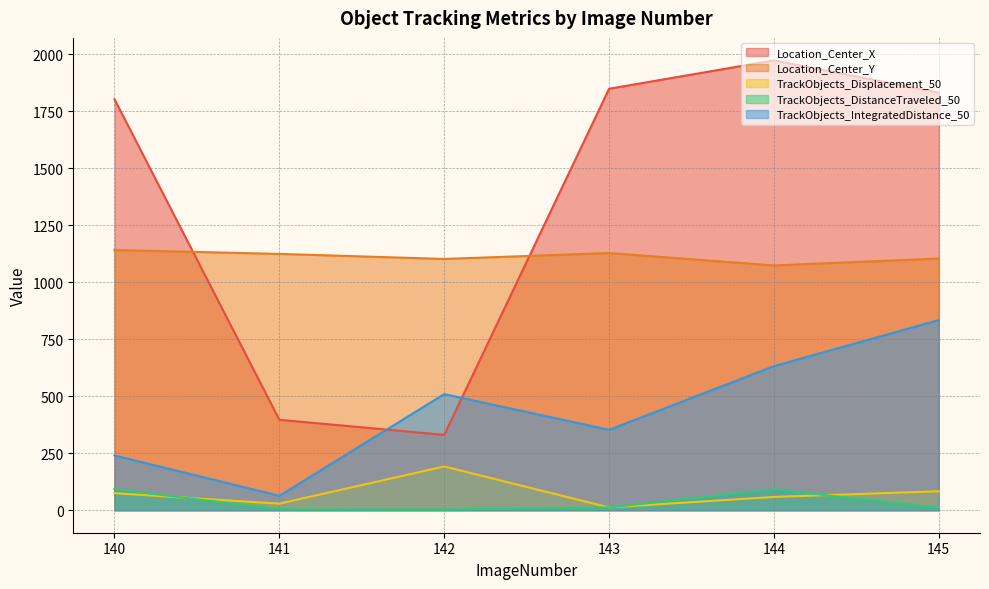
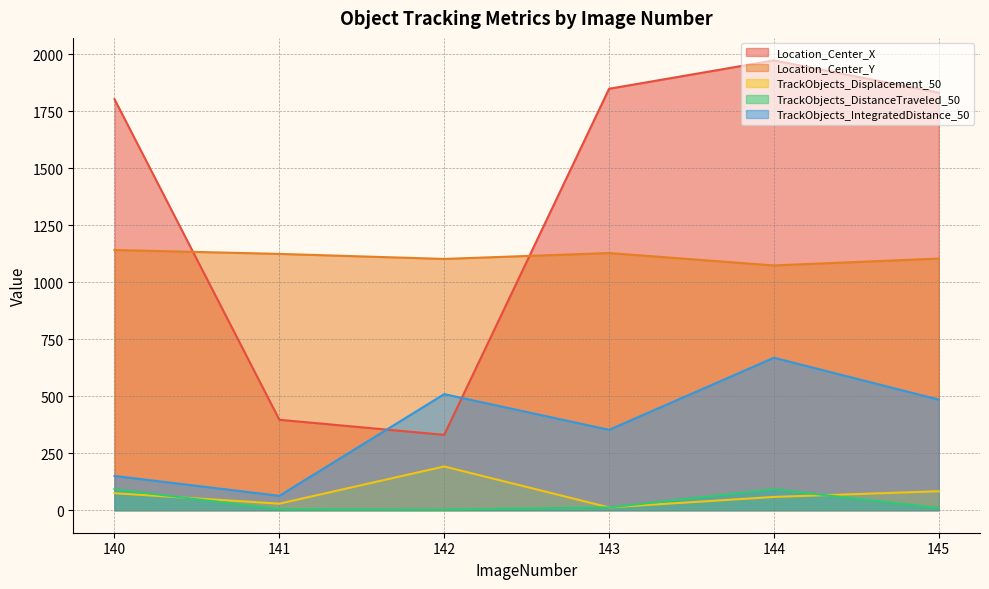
TrackObjects_IntegratedDistance_50, 140: 240 -> 150
TrackObjects_IntegratedDistance_50, 144: 630 -> 670
TrackObjects_IntegratedDistance_50, 145: 830 -> 490
